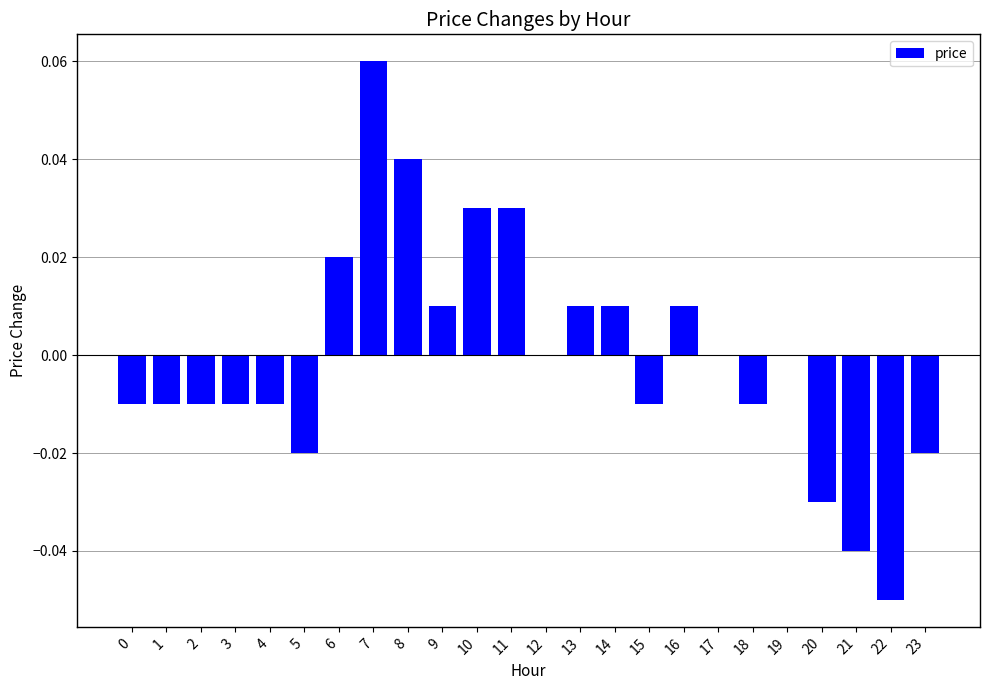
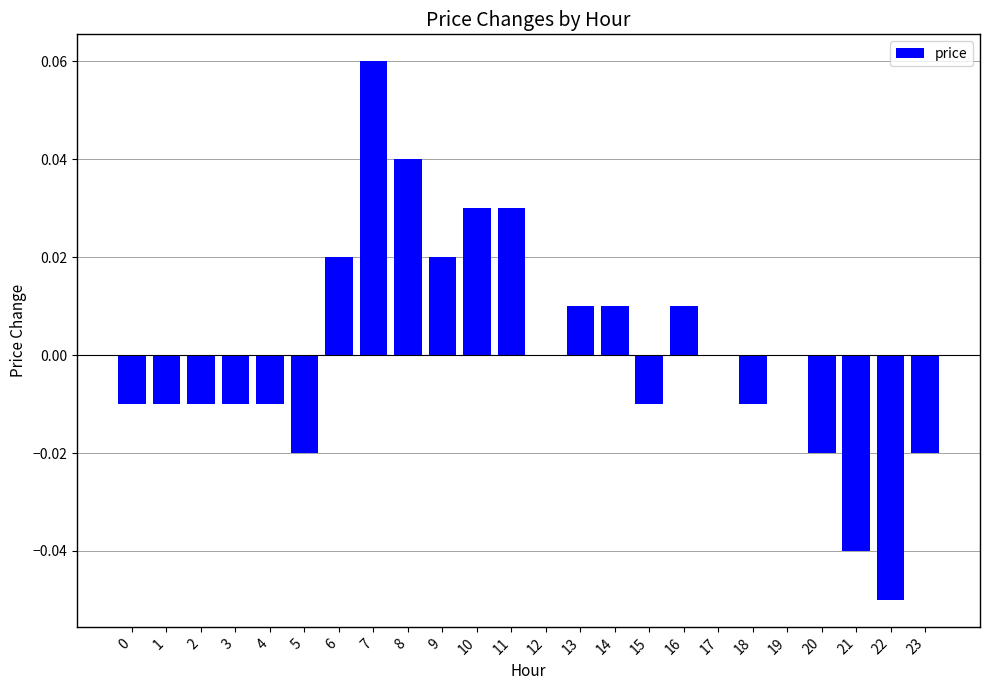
9: 0.01 -> 0.02
20: -0.03 -> -0.02
